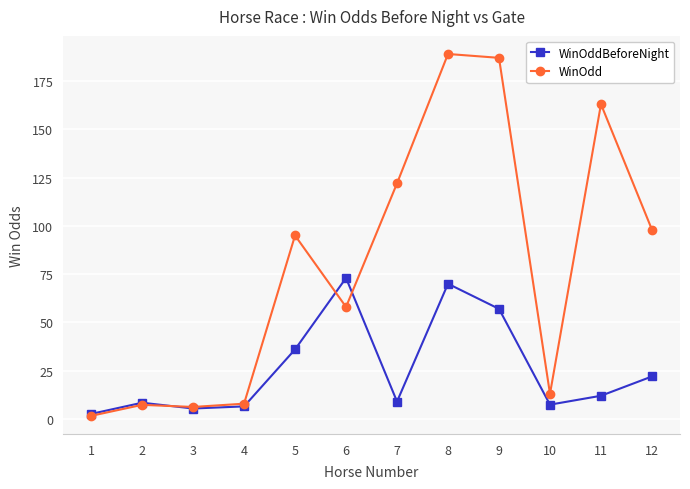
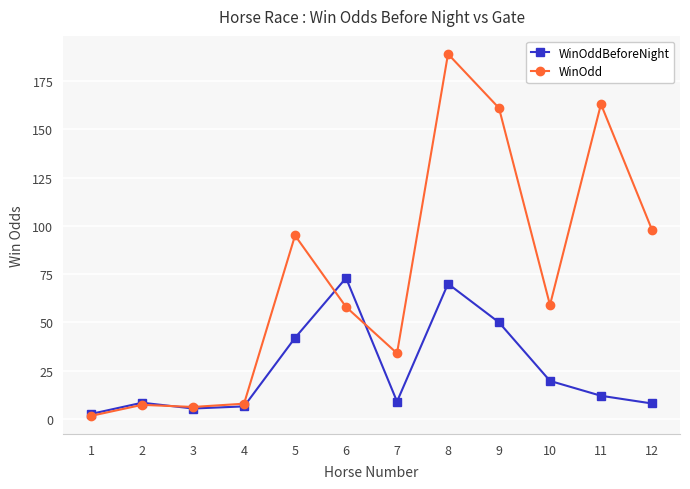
WinOddBeforeNight, 5: 36 -> 42
WinOdd, 7: 122 -> 34
WinOddBeforeNight, 9: 57 -> 50
WinOdd, 9: 187 -> 161
WinOddBeforeNight, 10: 7 -> 20
WinOdd, 10: 13 -> 59
WinOddBeforeNight, 12: 22 -> 8
